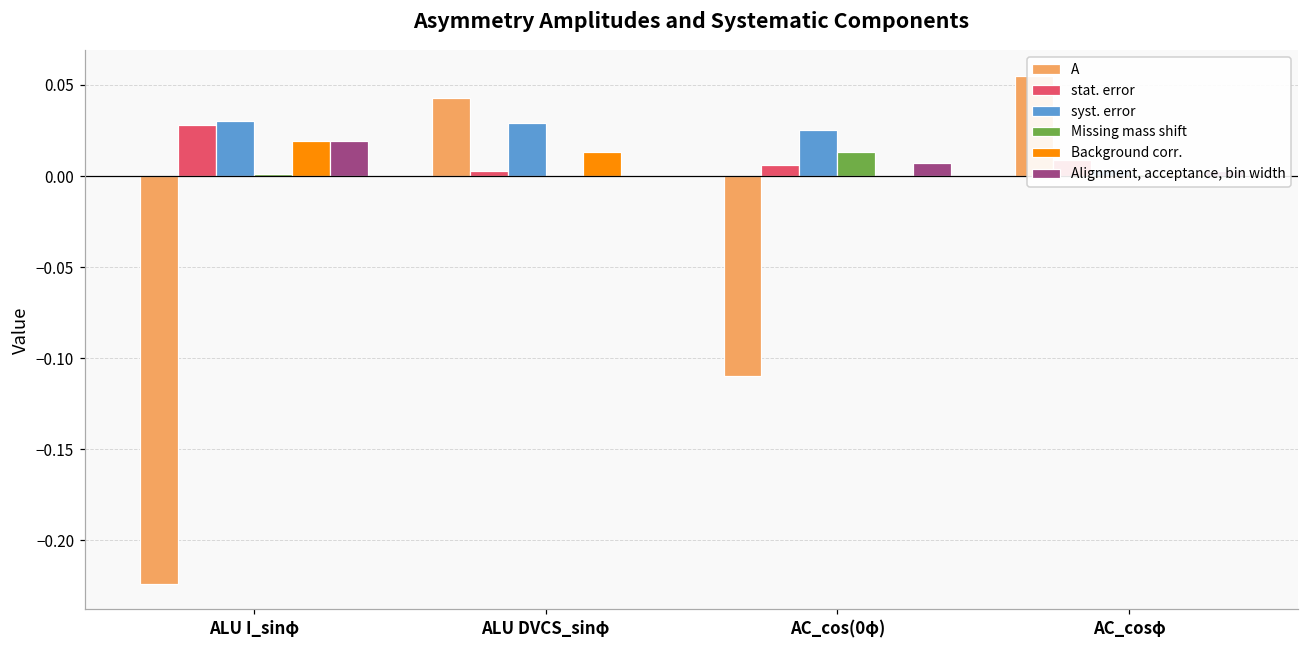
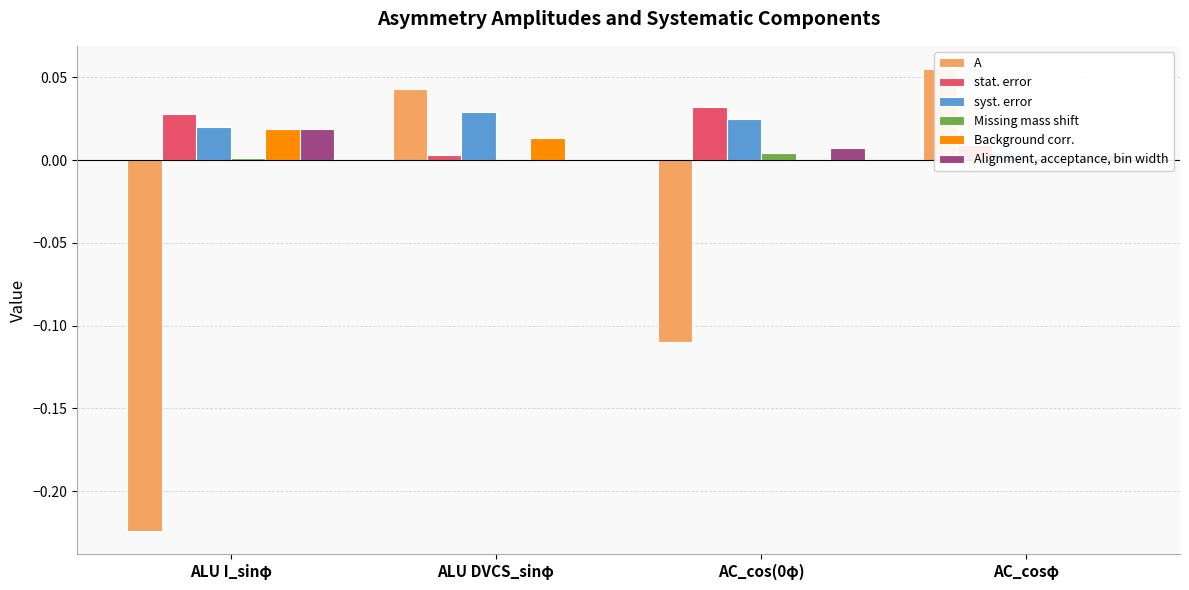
syst. error, ALU I_sinφ: 0.03 -> 0.02
stat. error, AC_cos(0φ): 0.006 -> 0.032
Missing mass shift, AC_cos(0φ): 0.013 -> 0.004
